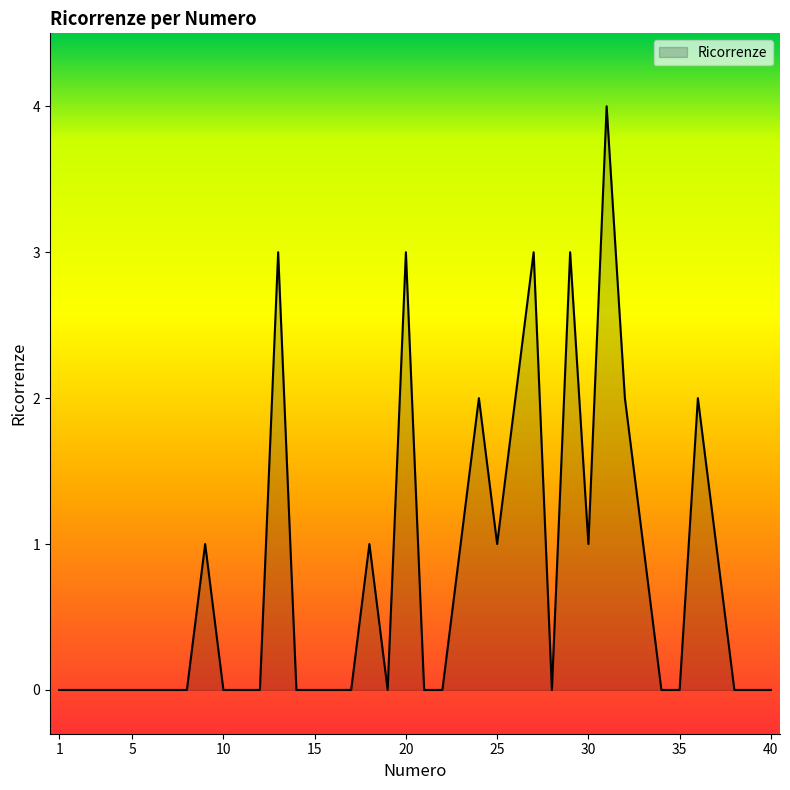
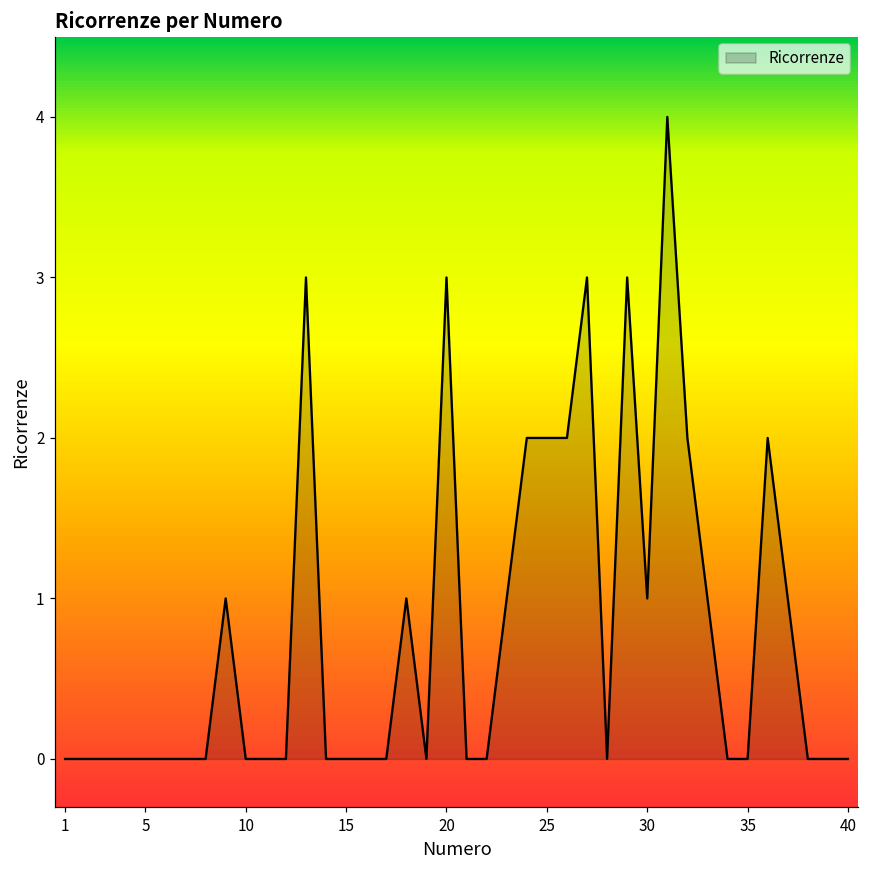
25: 1 -> 2
